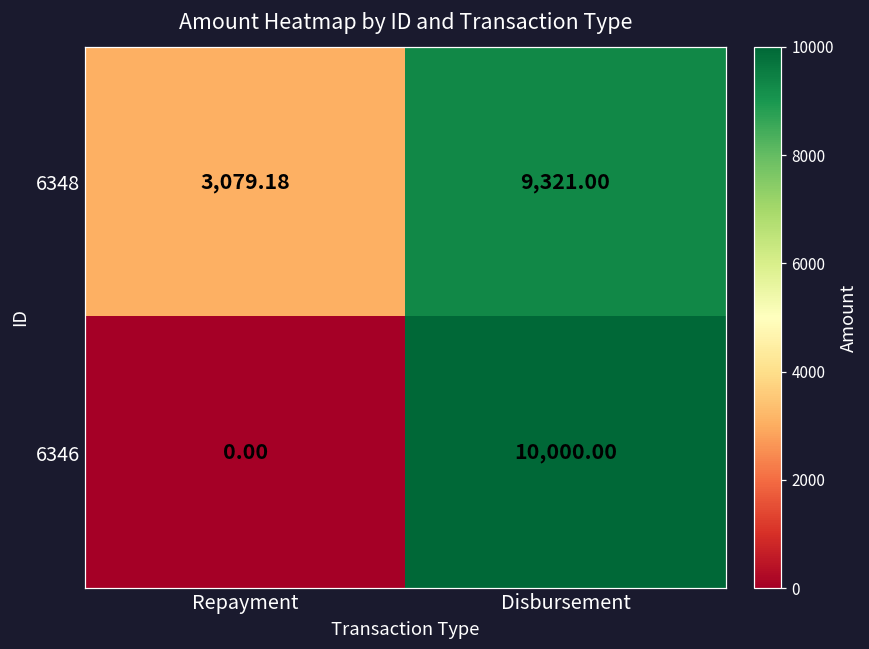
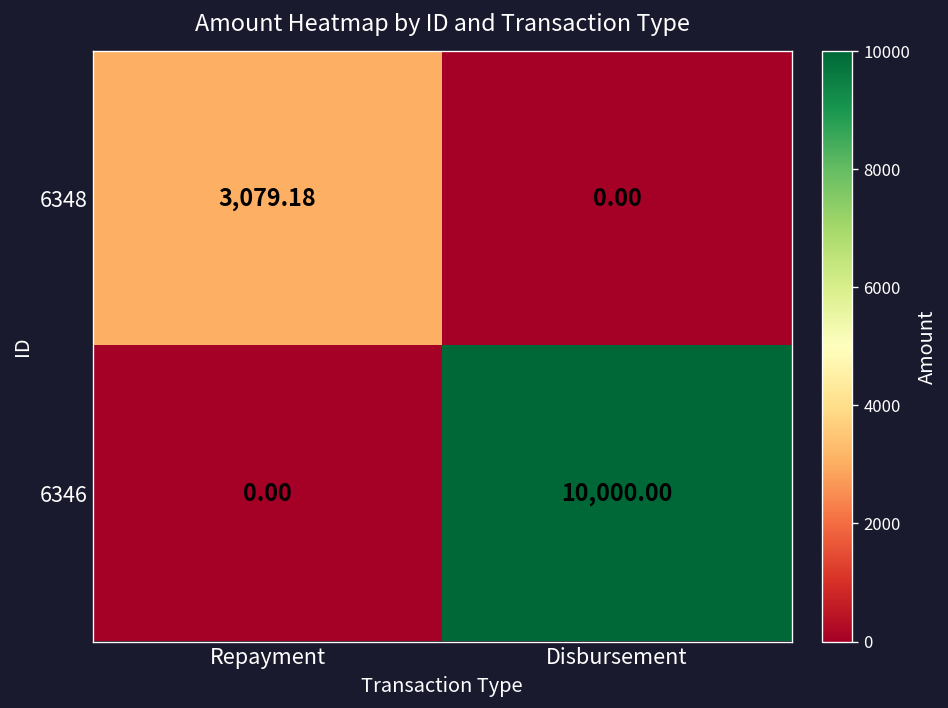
6348, Disbursement: 9,321.00 -> 0.00
